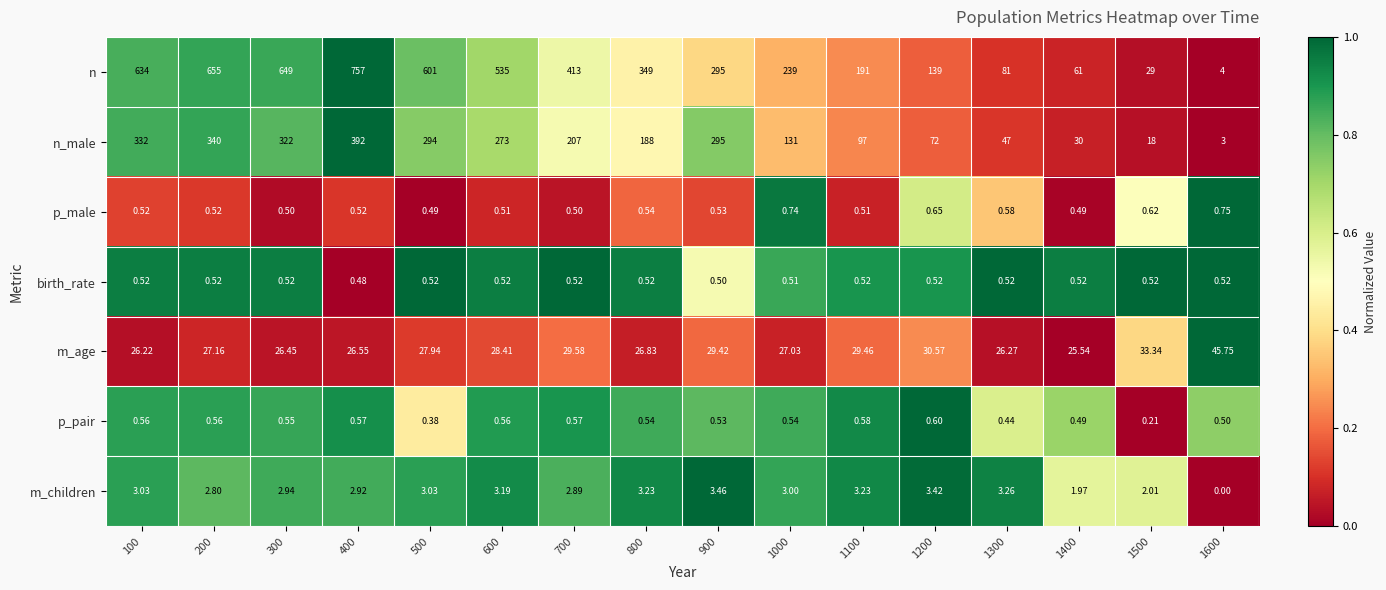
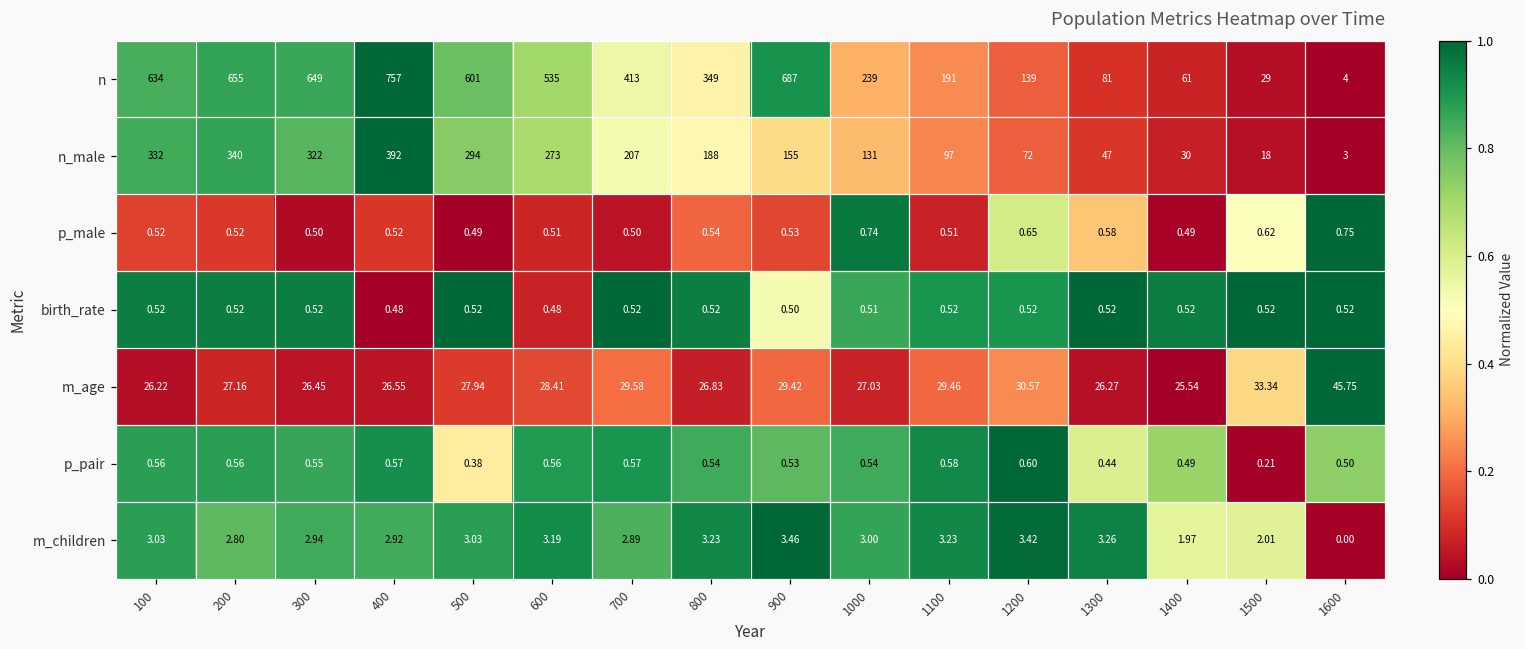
n, 900: 295 -> 687
n_male, 900: 295 -> 155
birth_rate, 600: 0.52 -> 0.48
